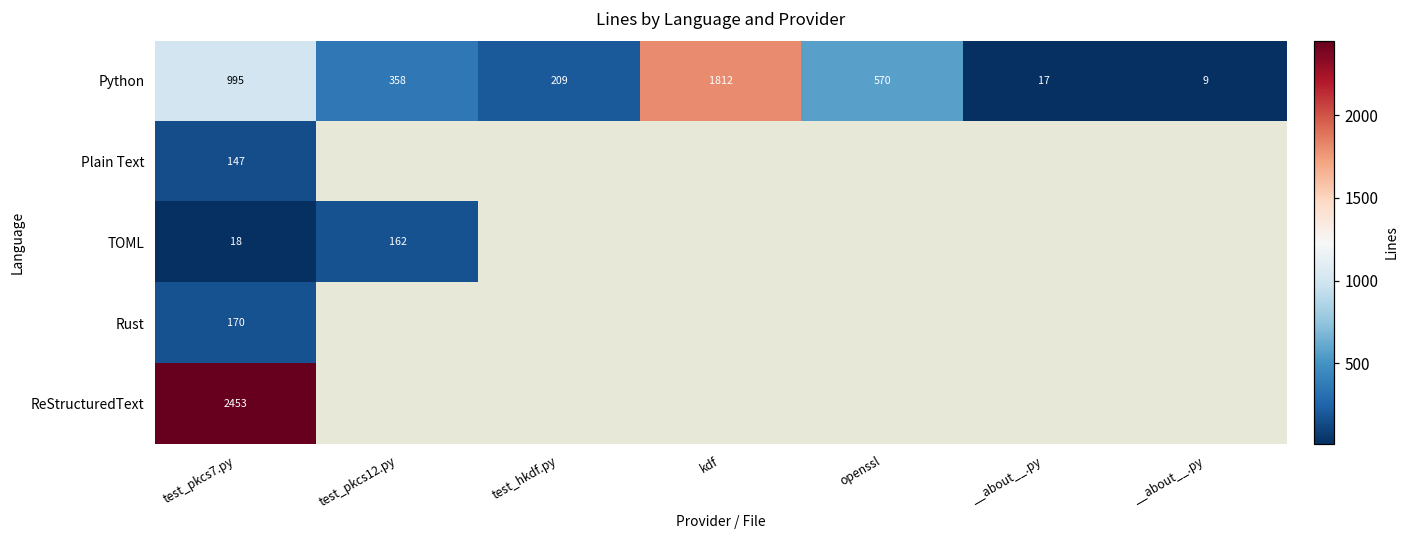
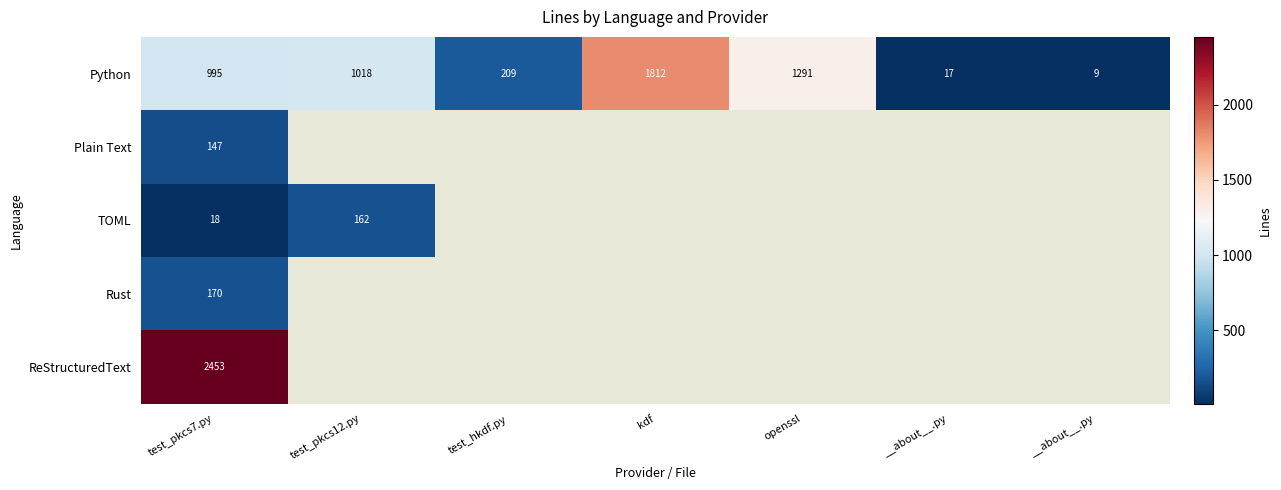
Python, test_pkcs12.py: 358 -> 1018
Python, openssl: 570 -> 1291
